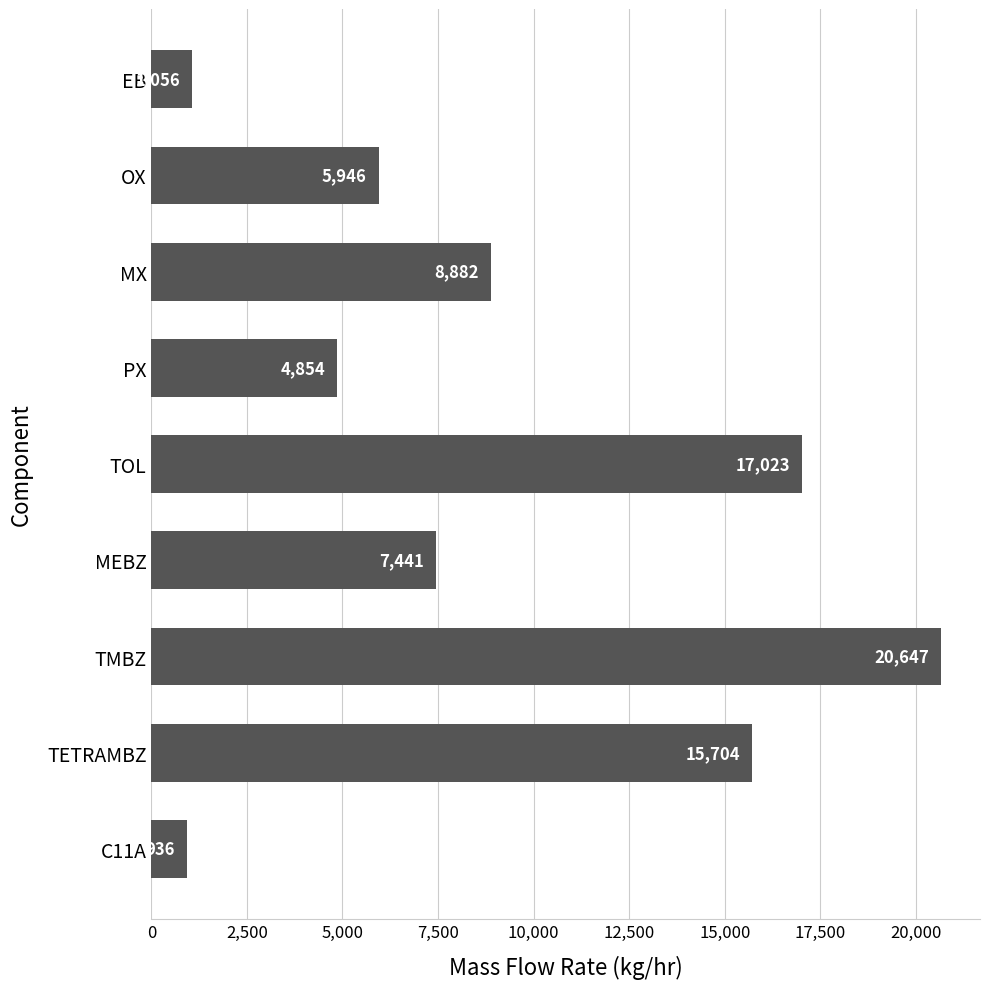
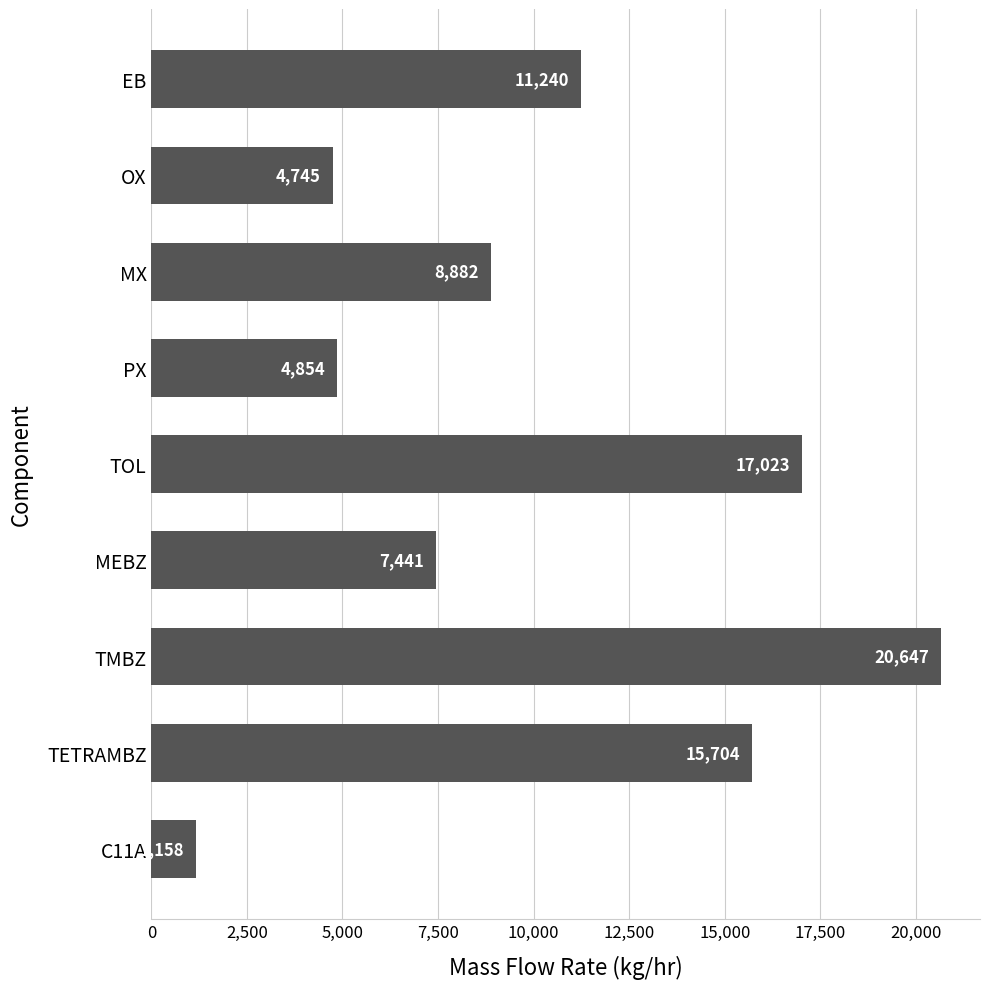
EB: 1,056 -> 11,240
OX: 5,946 -> 4,745
C11A: 936 -> 1,158
